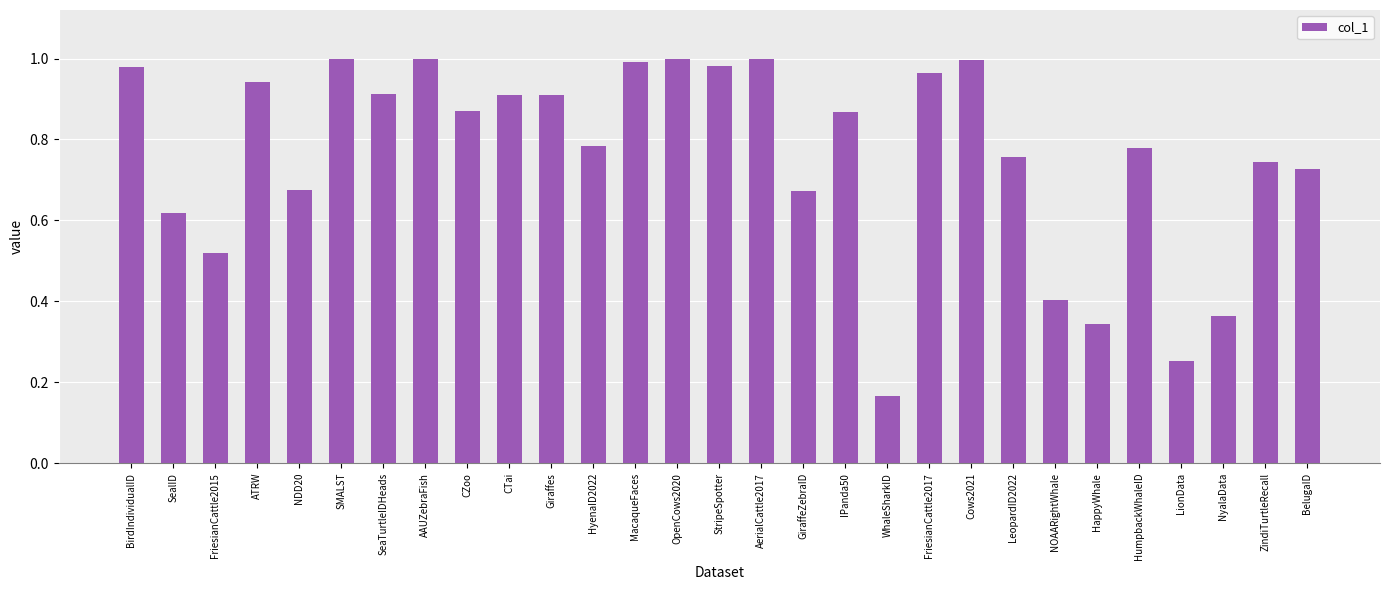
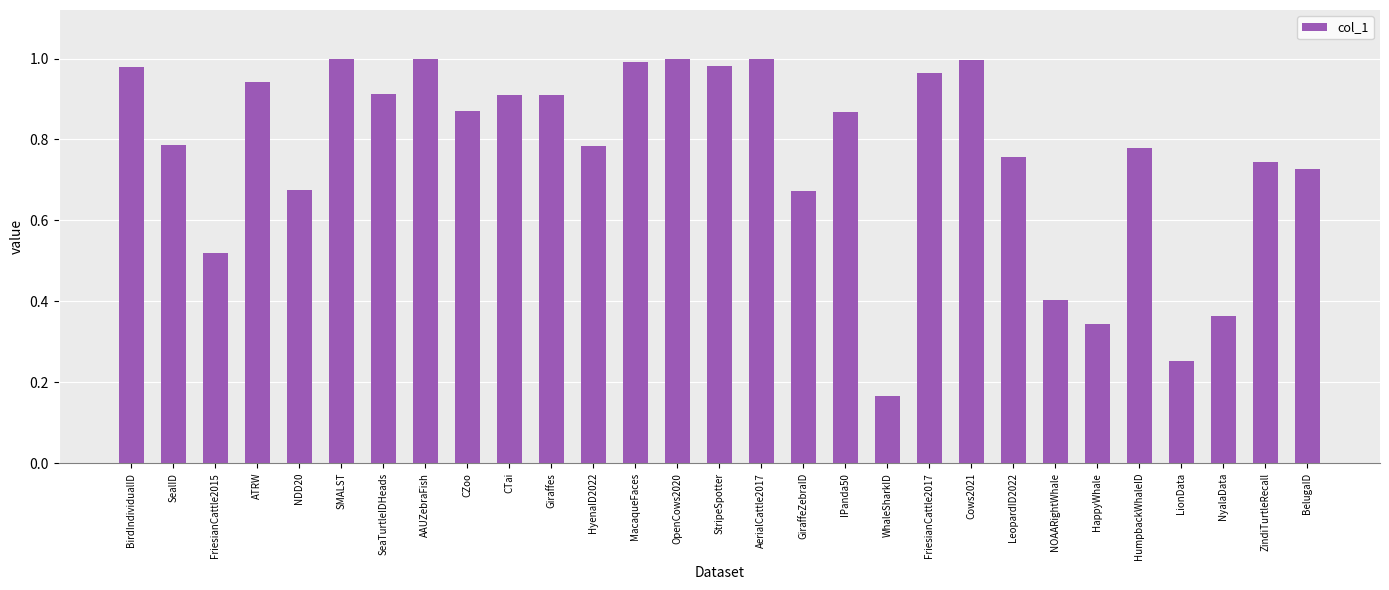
SealID: 0.62 -> 0.79
